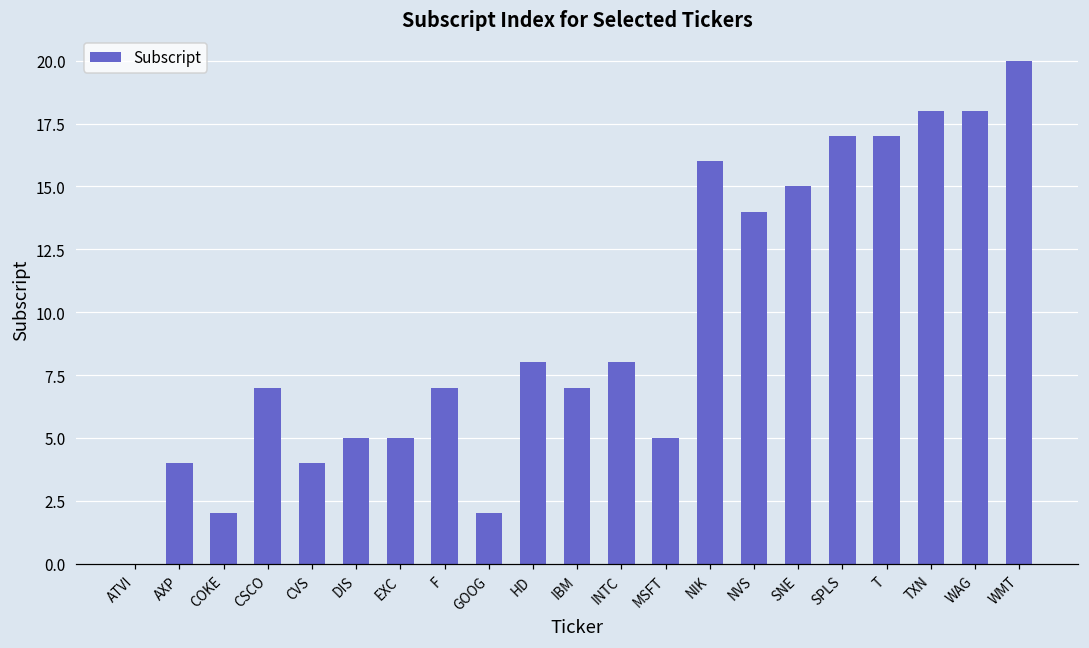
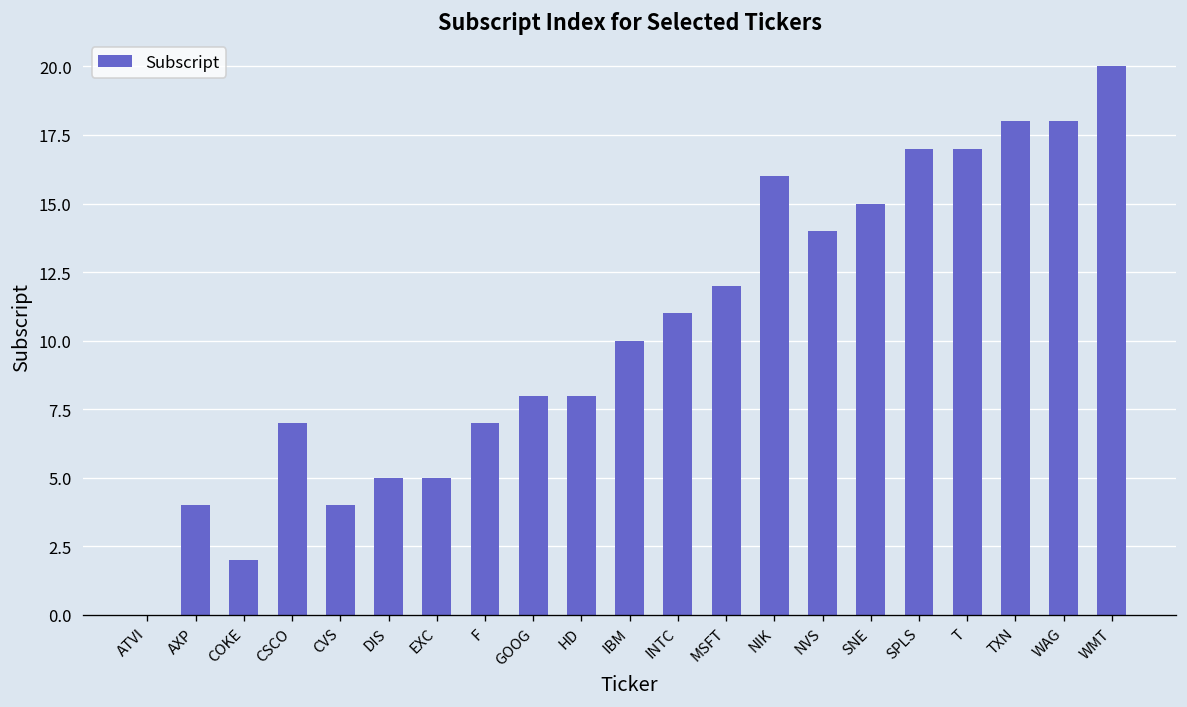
GOOG: 2 -> 8
IBM: 7 -> 10
INTC: 8 -> 11
MSFT: 5 -> 12
